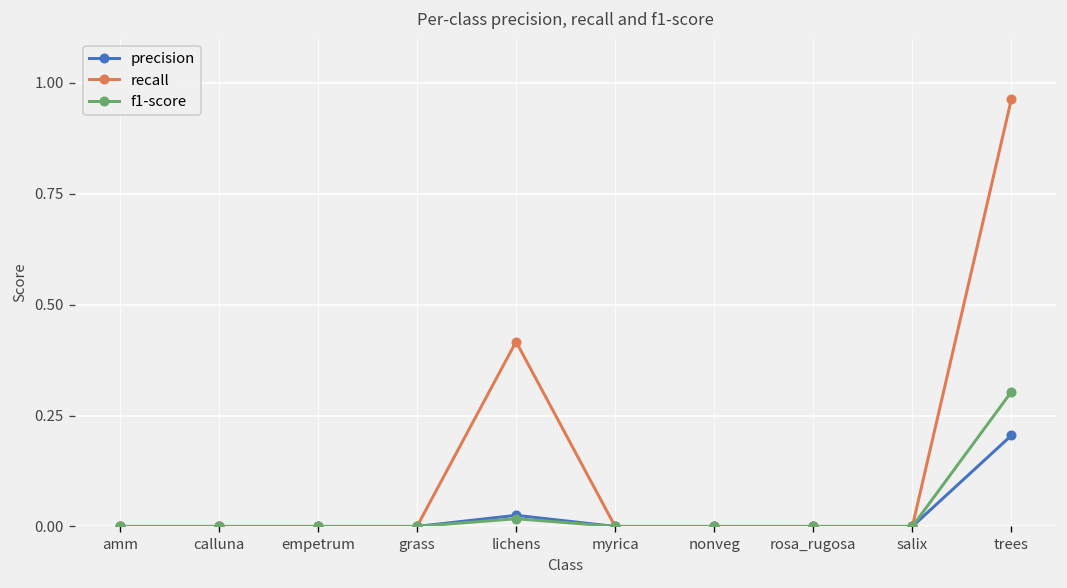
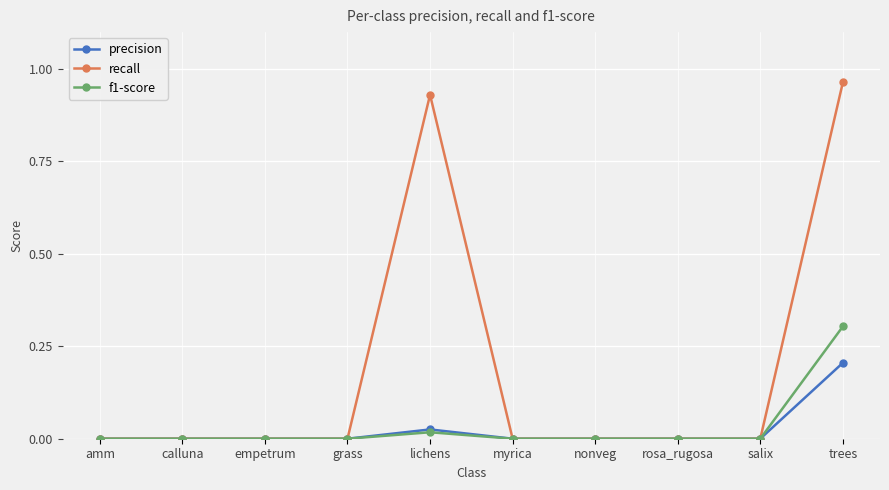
recall, lichens: 0.42 -> 0.93
